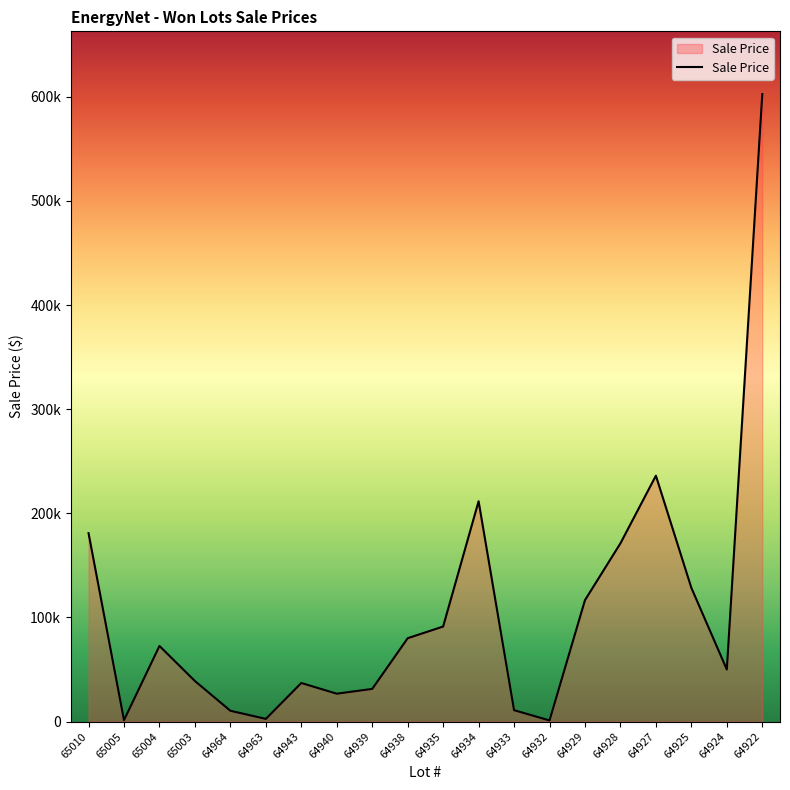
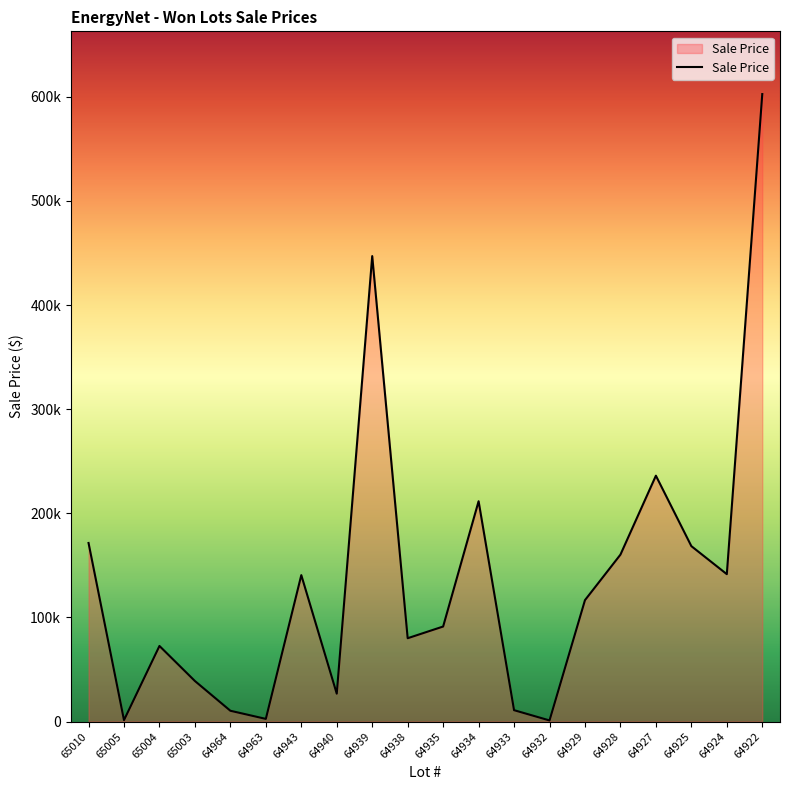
65010: 181000 -> 171000
64943: 37000 -> 141000
64939: 31000 -> 447000
64928: 171000 -> 160000
64925: 128000 -> 168000
64924: 50000 -> 142000
